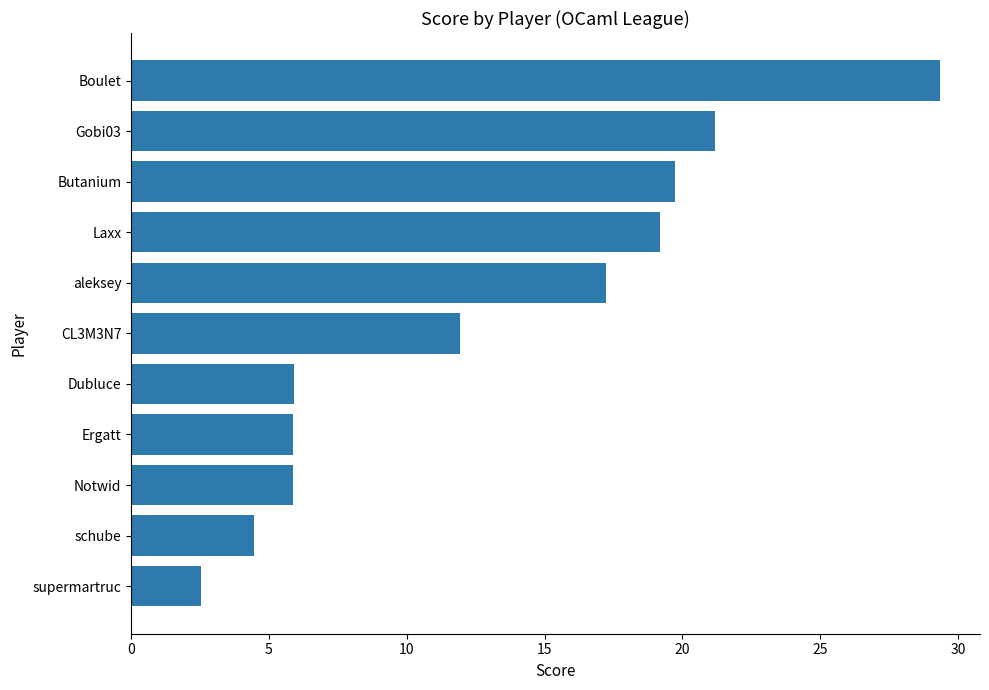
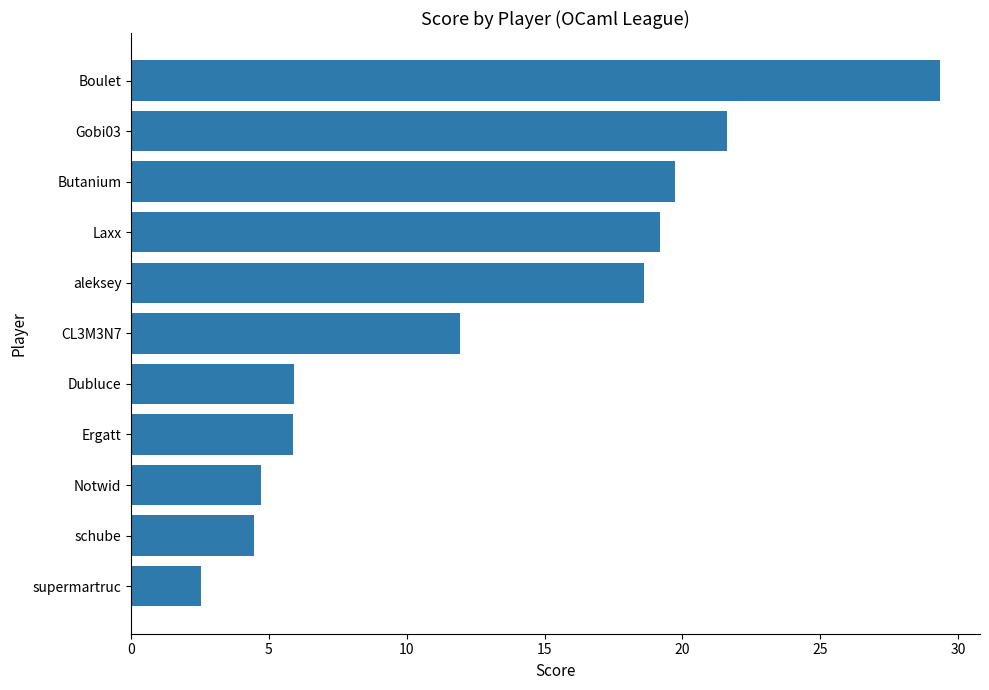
Gobi03: 21.2 -> 21.6
aleksey: 17.2 -> 18.6
Notwid: 5.9 -> 4.7
